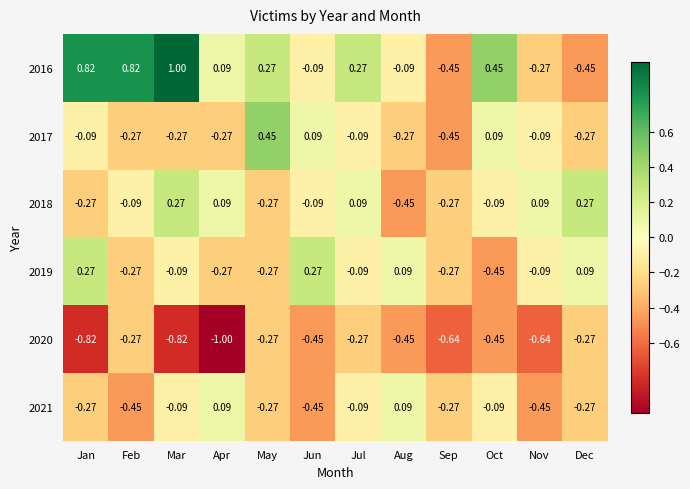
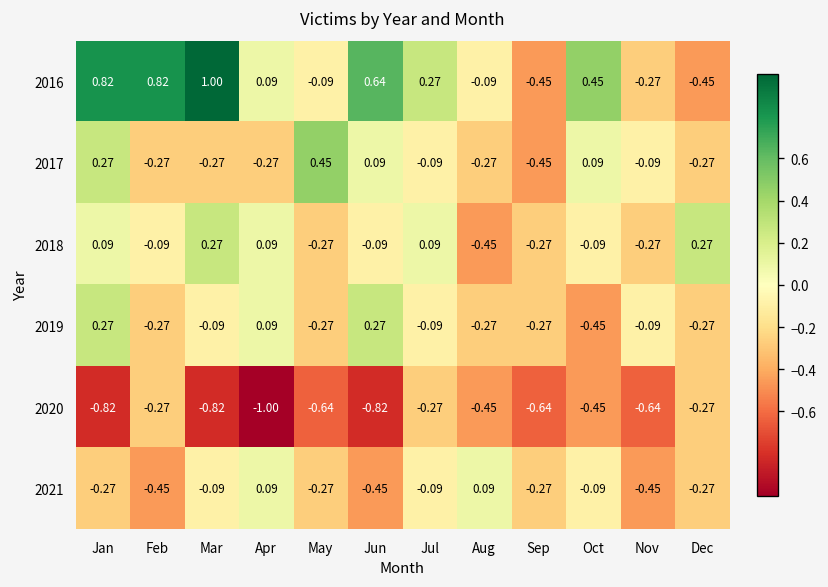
2016, May: 0.27 -> -0.09
2016, Jun: -0.09 -> 0.64
2017, Jan: -0.09 -> 0.27
2018, Jan: -0.27 -> 0.09
2018, Nov: 0.09 -> -0.27
2019, Apr: -0.27 -> 0.09
2019, Aug: 0.09 -> -0.27
2019, Dec: 0.09 -> -0.27
2020, May: -0.27 -> -0.64
2020, Jun: -0.45 -> -0.82
